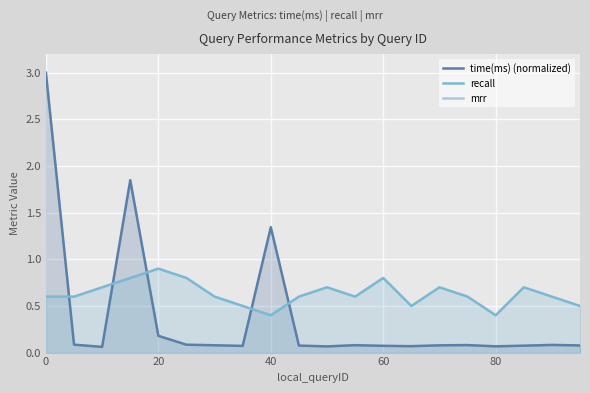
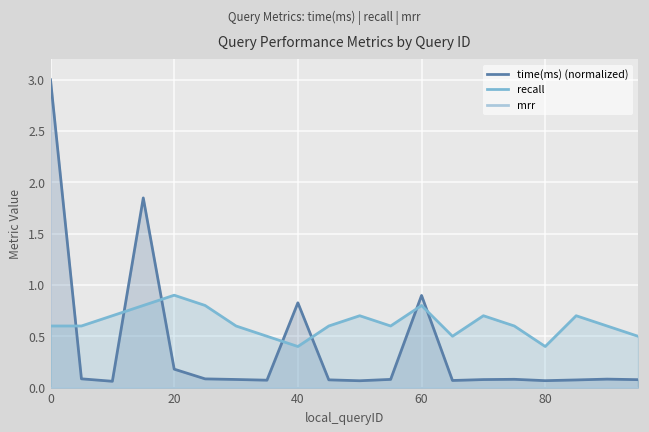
time(ms) (normalized), 40: 1.3 -> 0.8
time(ms) (normalized), 60: 0.1 -> 0.9
